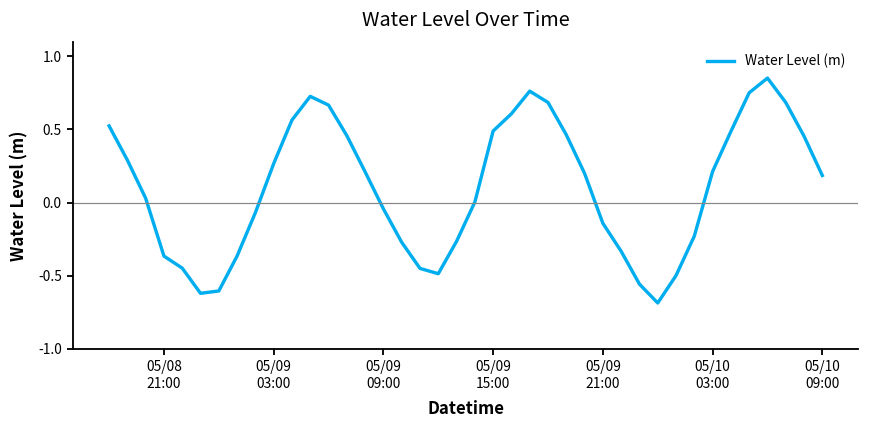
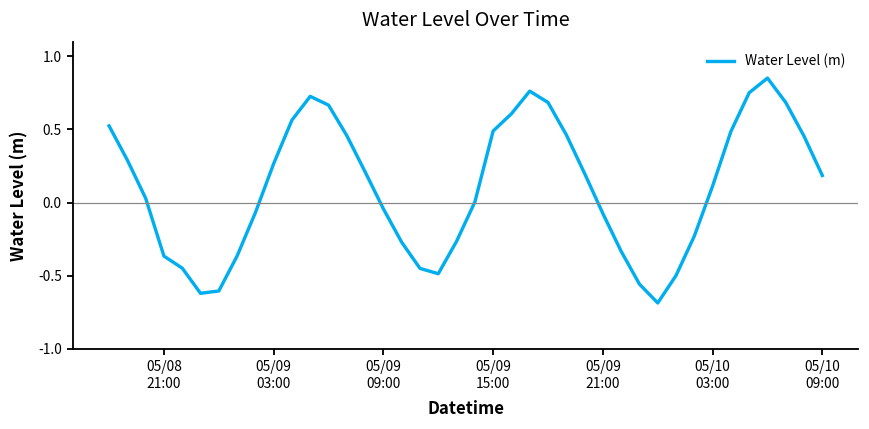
05/09 21:00: -0.14 -> -0.07
05/10 03:00: 0.21 -> 0.11
